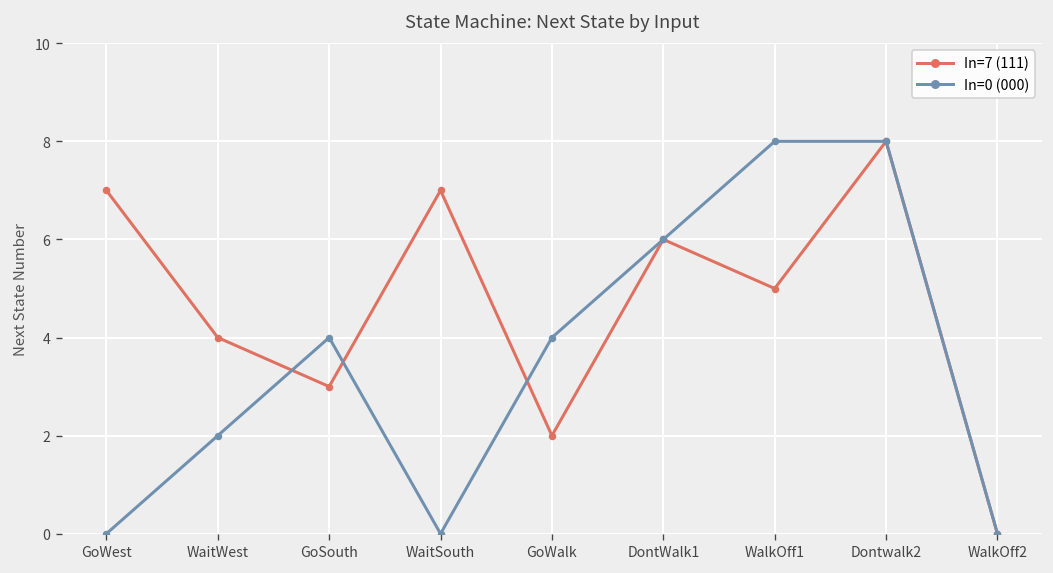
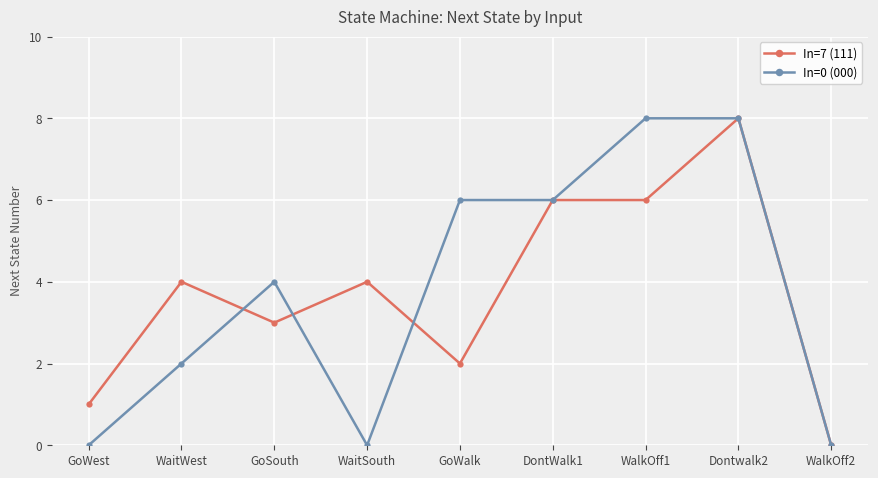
In=7 (111), GoWest: 7 -> 1
In=7 (111), WaitSouth: 7 -> 4
In=0 (000), GoWalk: 4 -> 6
In=7 (111), WalkOff1: 5 -> 6
